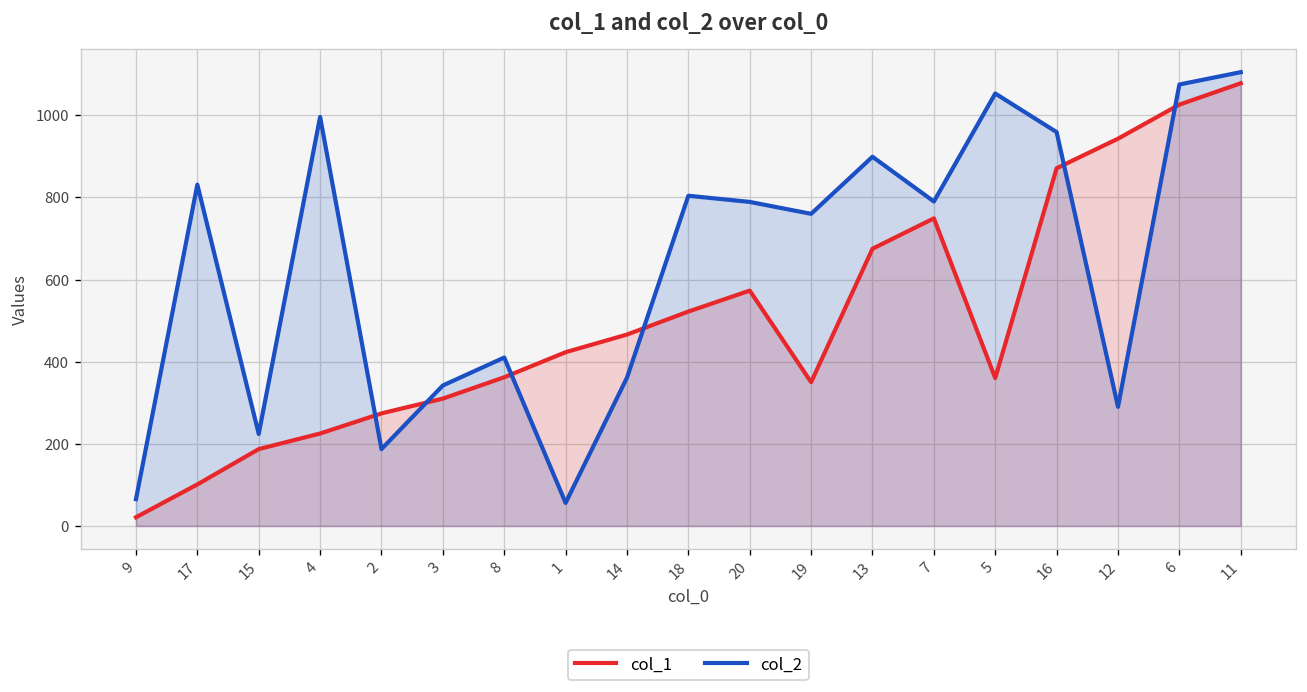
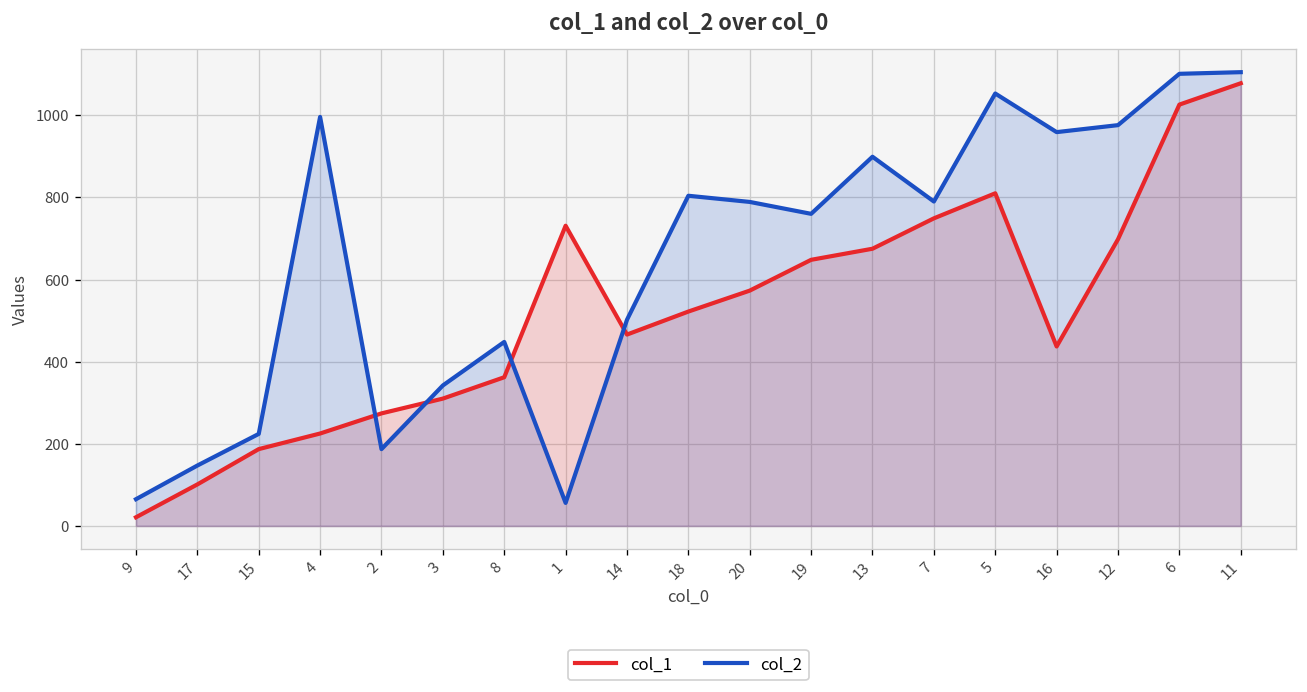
col_2, 17: 830 -> 150
col_2, 8: 410 -> 450
col_1, 1: 420 -> 730
col_2, 14: 360 -> 500
col_1, 19: 350 -> 650
col_1, 5: 360 -> 810
col_1, 16: 870 -> 440
col_1, 12: 940 -> 700
col_2, 12: 290 -> 980
col_2, 6: 1080 -> 1100
